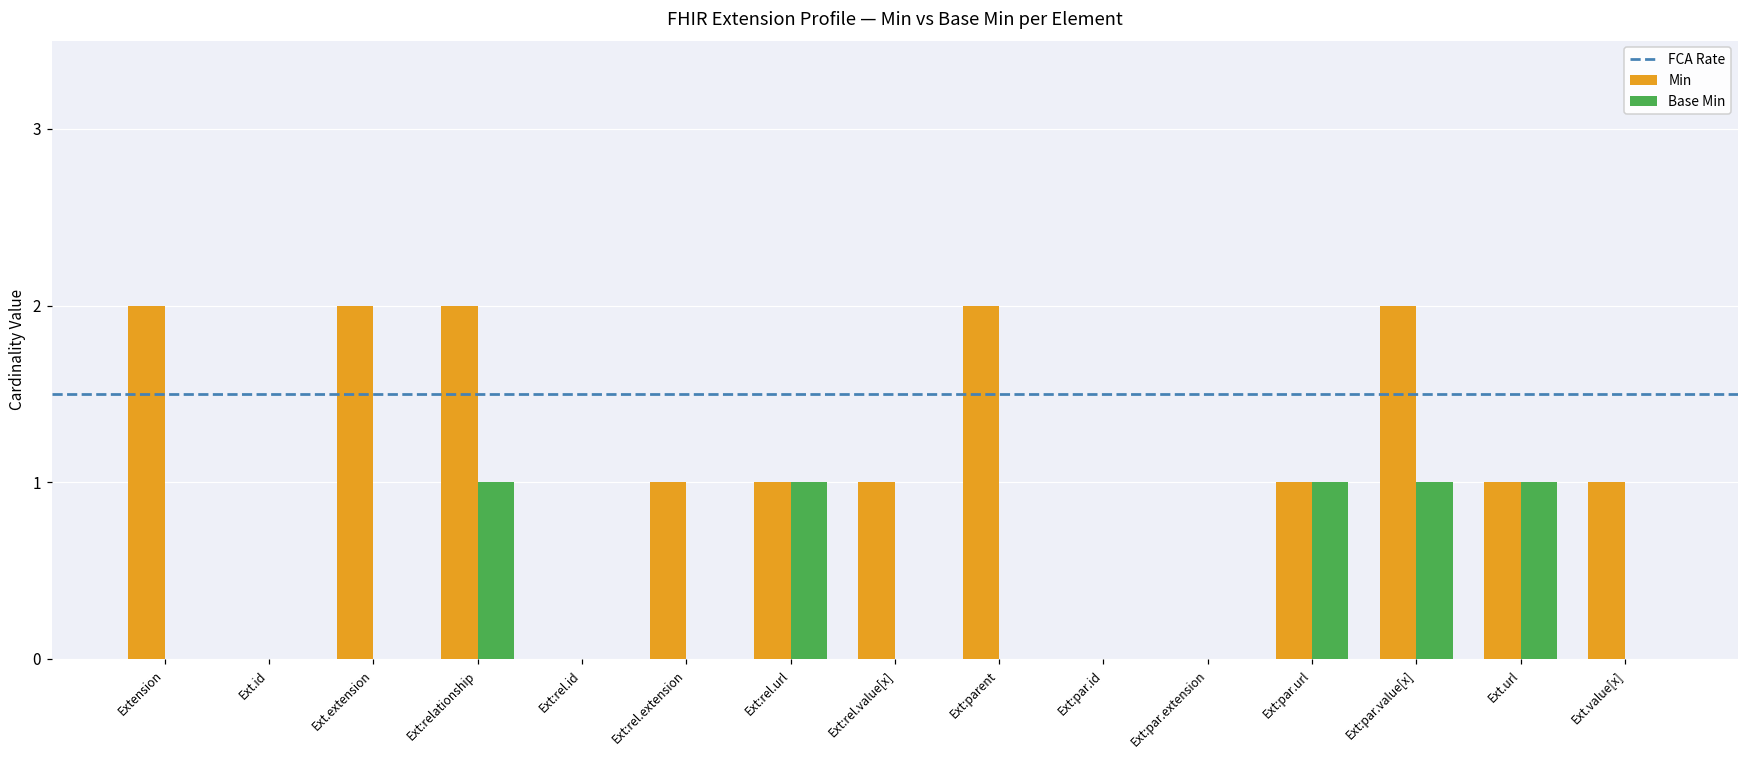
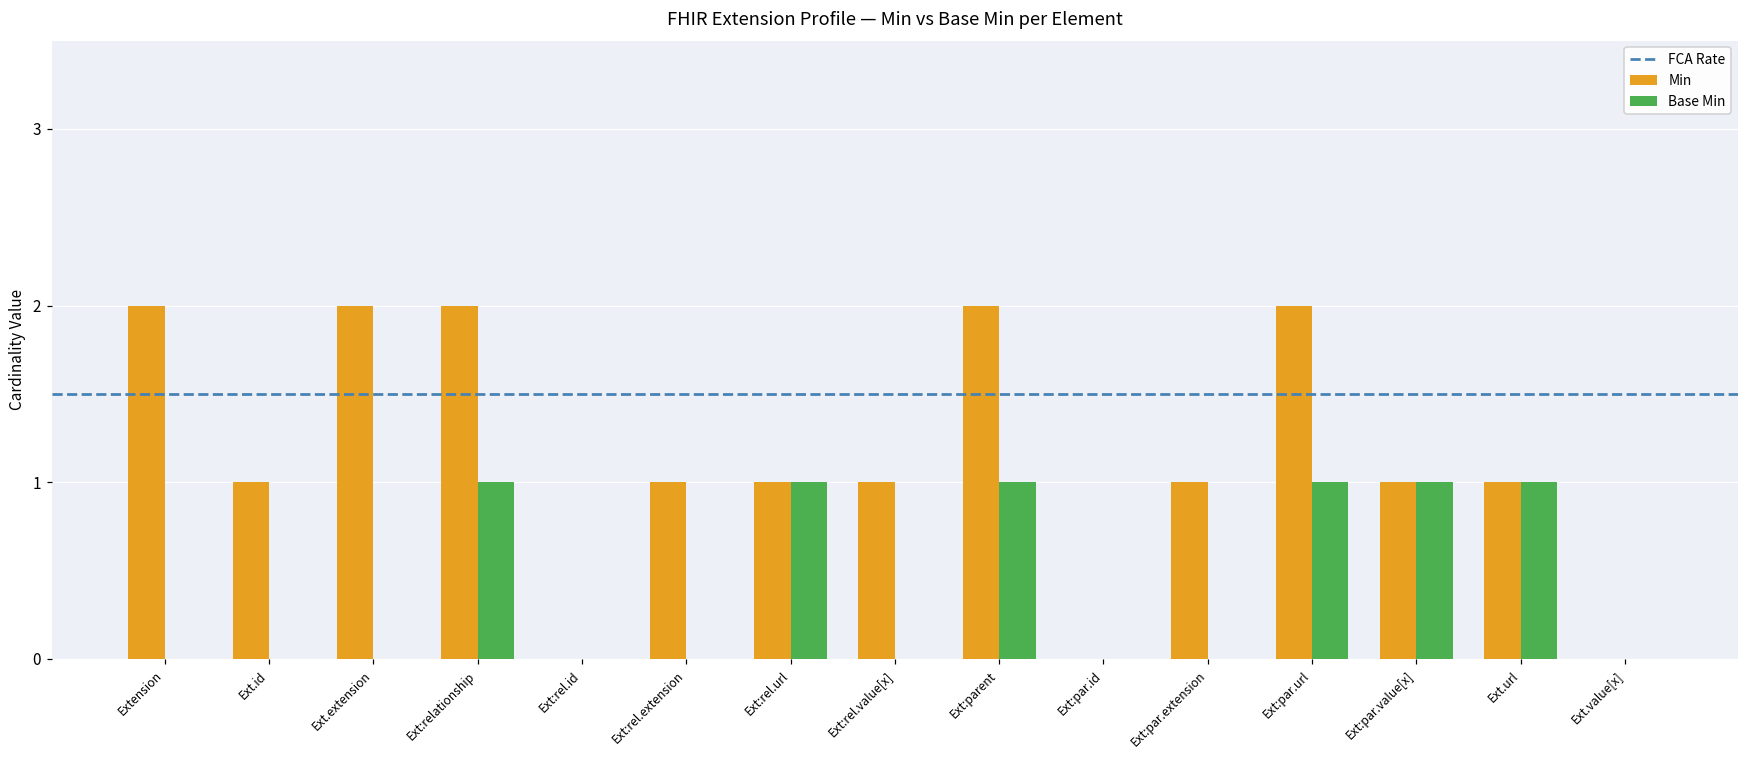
Min, Ext.id: 0 -> 1
Base Min, Ext:parent: 0 -> 1
Min, Ext:par.extension: 0 -> 1
Min, Ext:par.url: 1 -> 2
Min, Ext:par.value[x]: 2 -> 1
Min, Ext.value[x]: 1 -> 0
